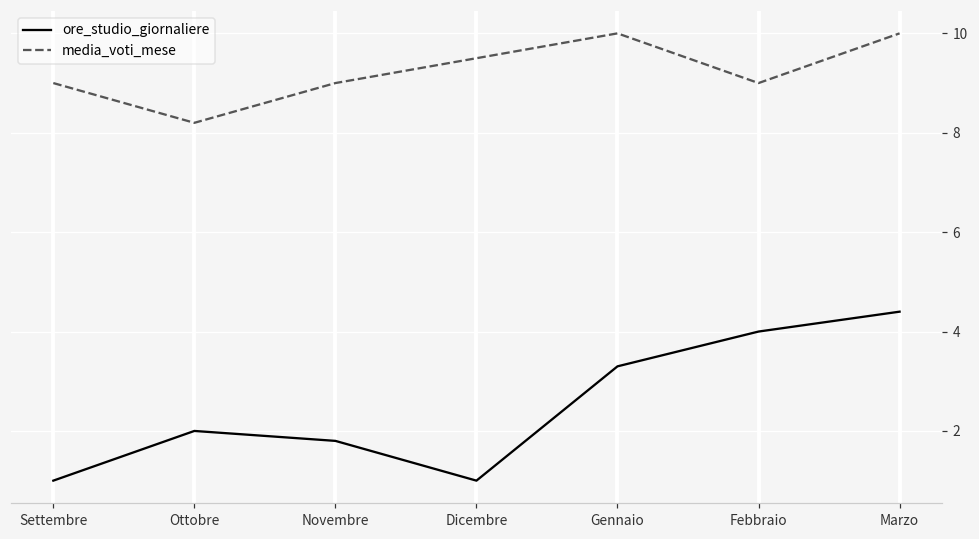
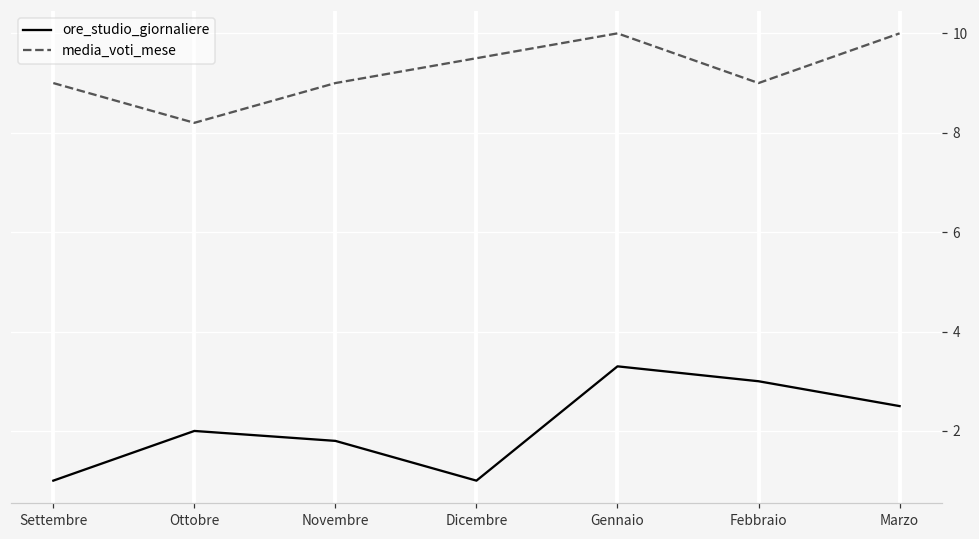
ore_studio_giornaliere, Febbraio: 4 -> 3
ore_studio_giornaliere, Marzo: 4.4 -> 2.5
